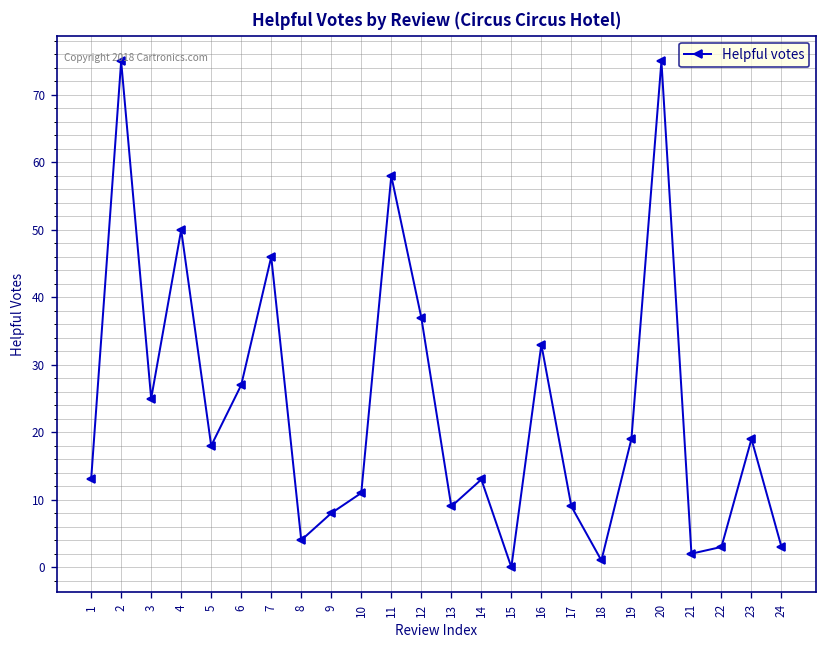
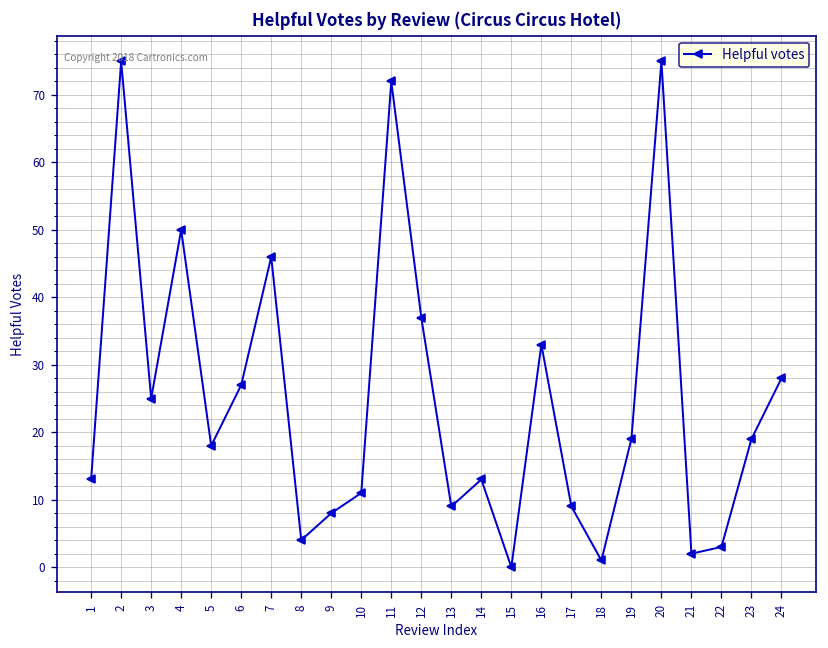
11: 58 -> 72
24: 3 -> 28
